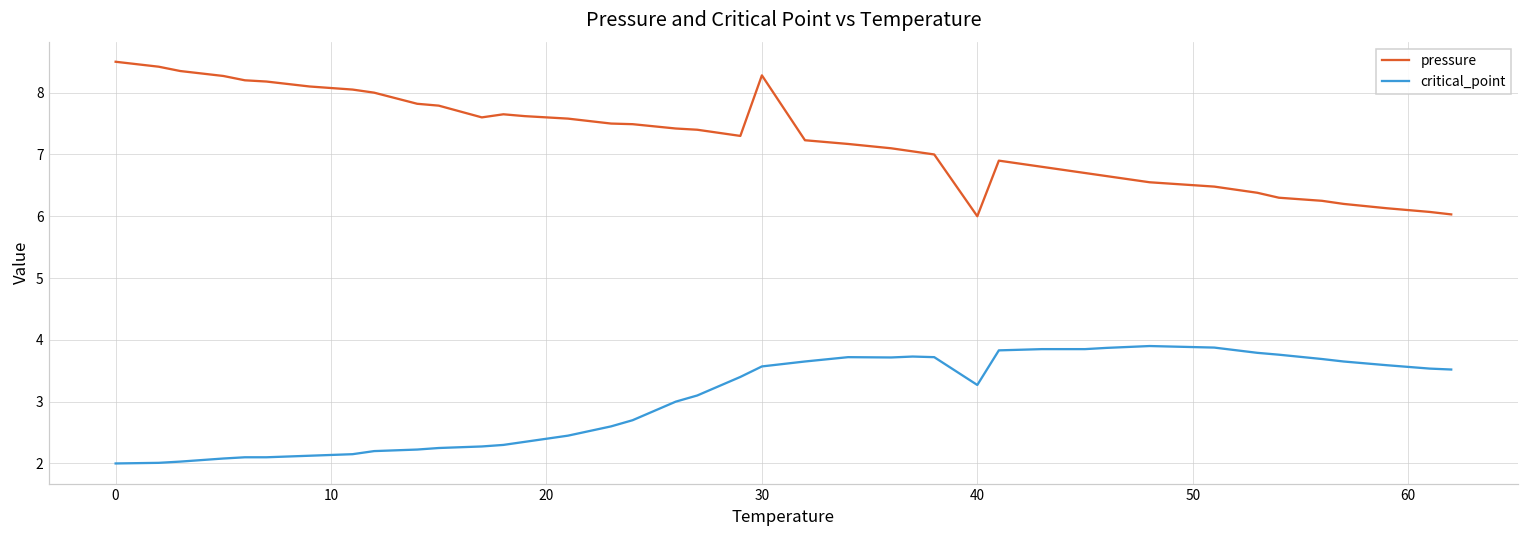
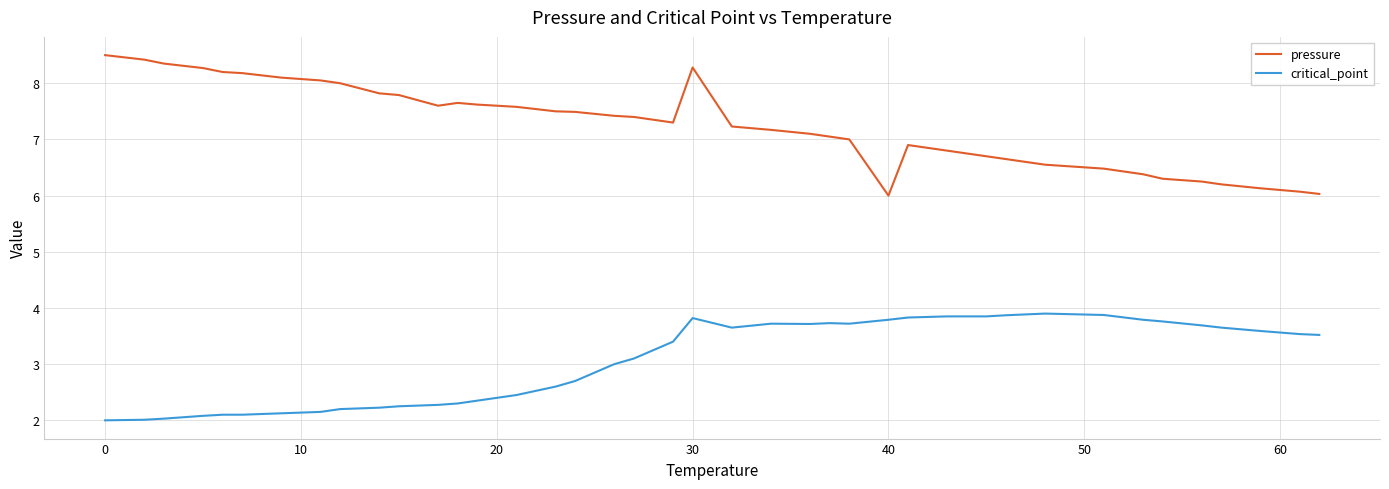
critical_point, 30: 3.6 -> 3.8
critical_point, 40: 3.3 -> 3.8
